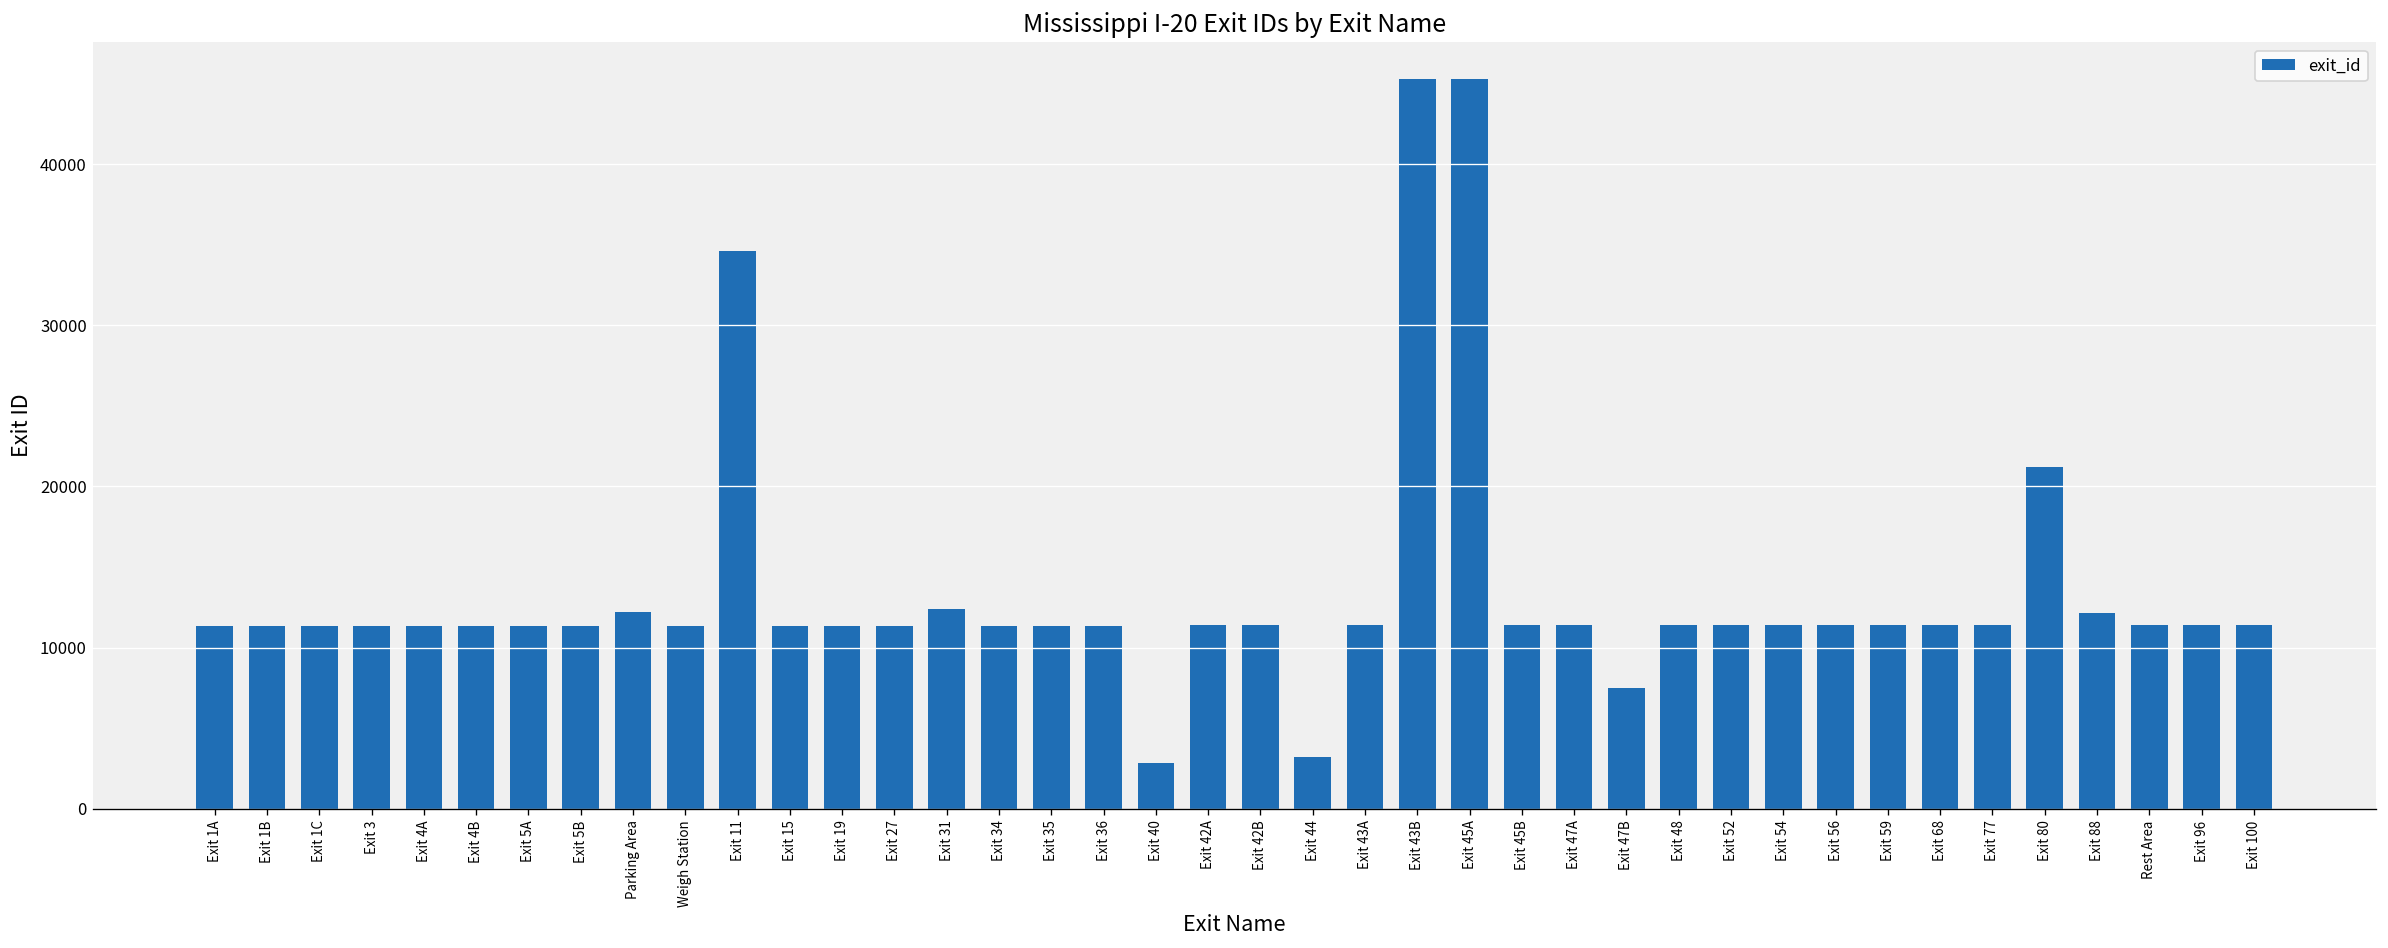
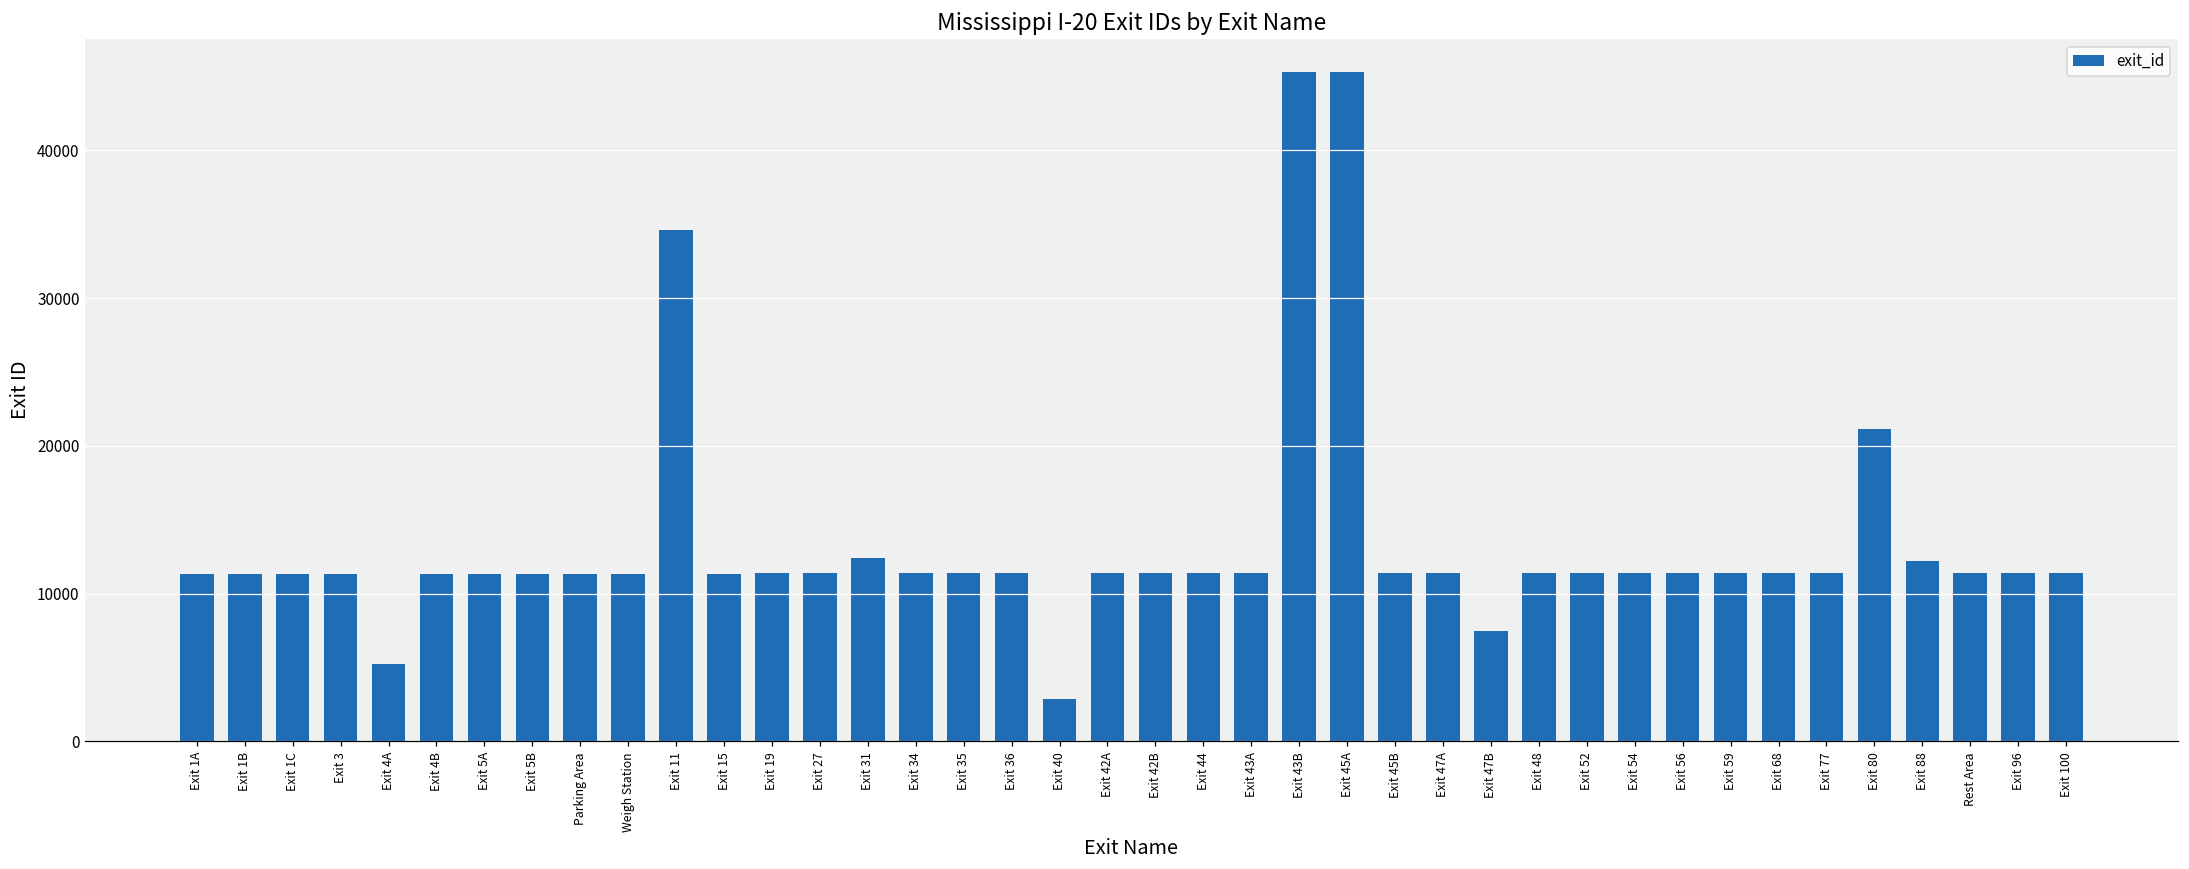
Exit 4A: 11400 -> 5200
Parking Area: 12200 -> 11400
Exit 44: 3200 -> 11400
